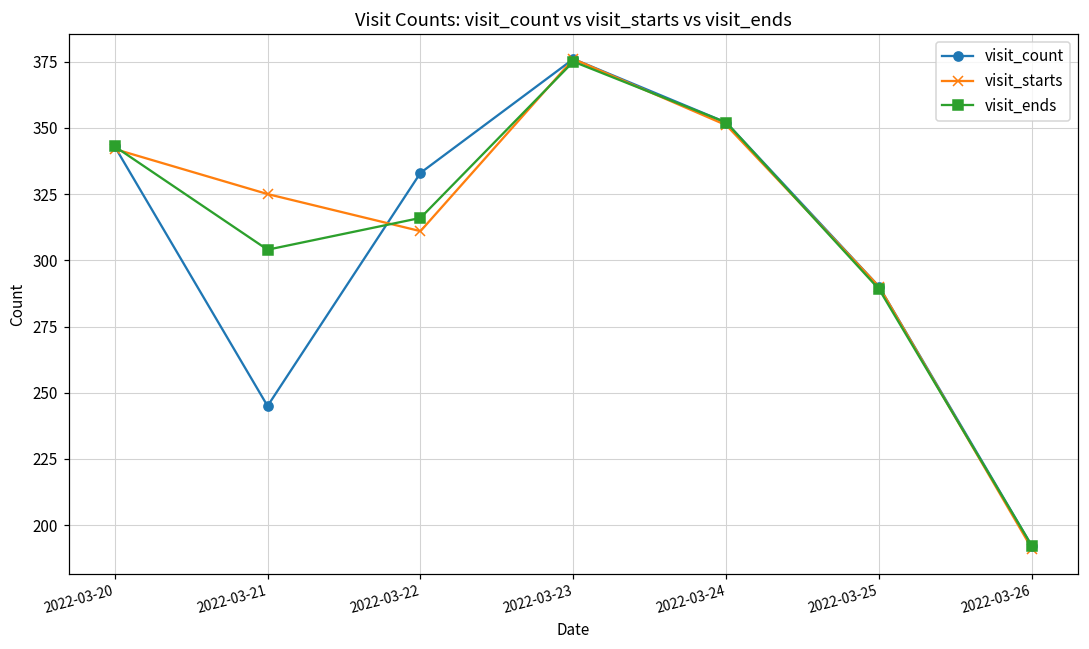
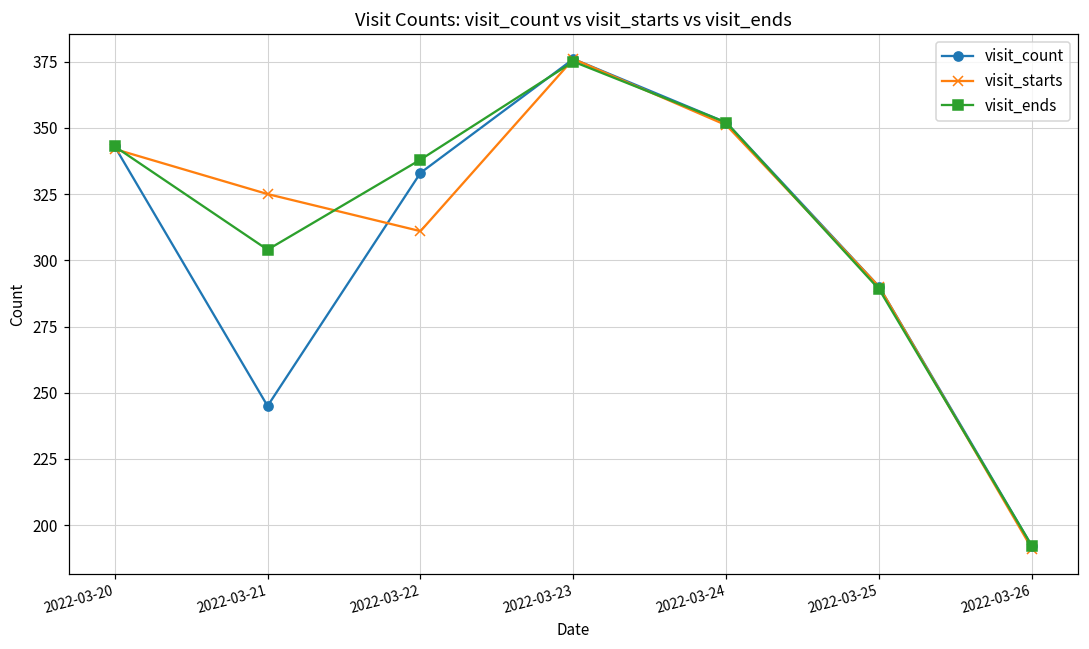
visit_ends, 2022-03-22: 316 -> 338
